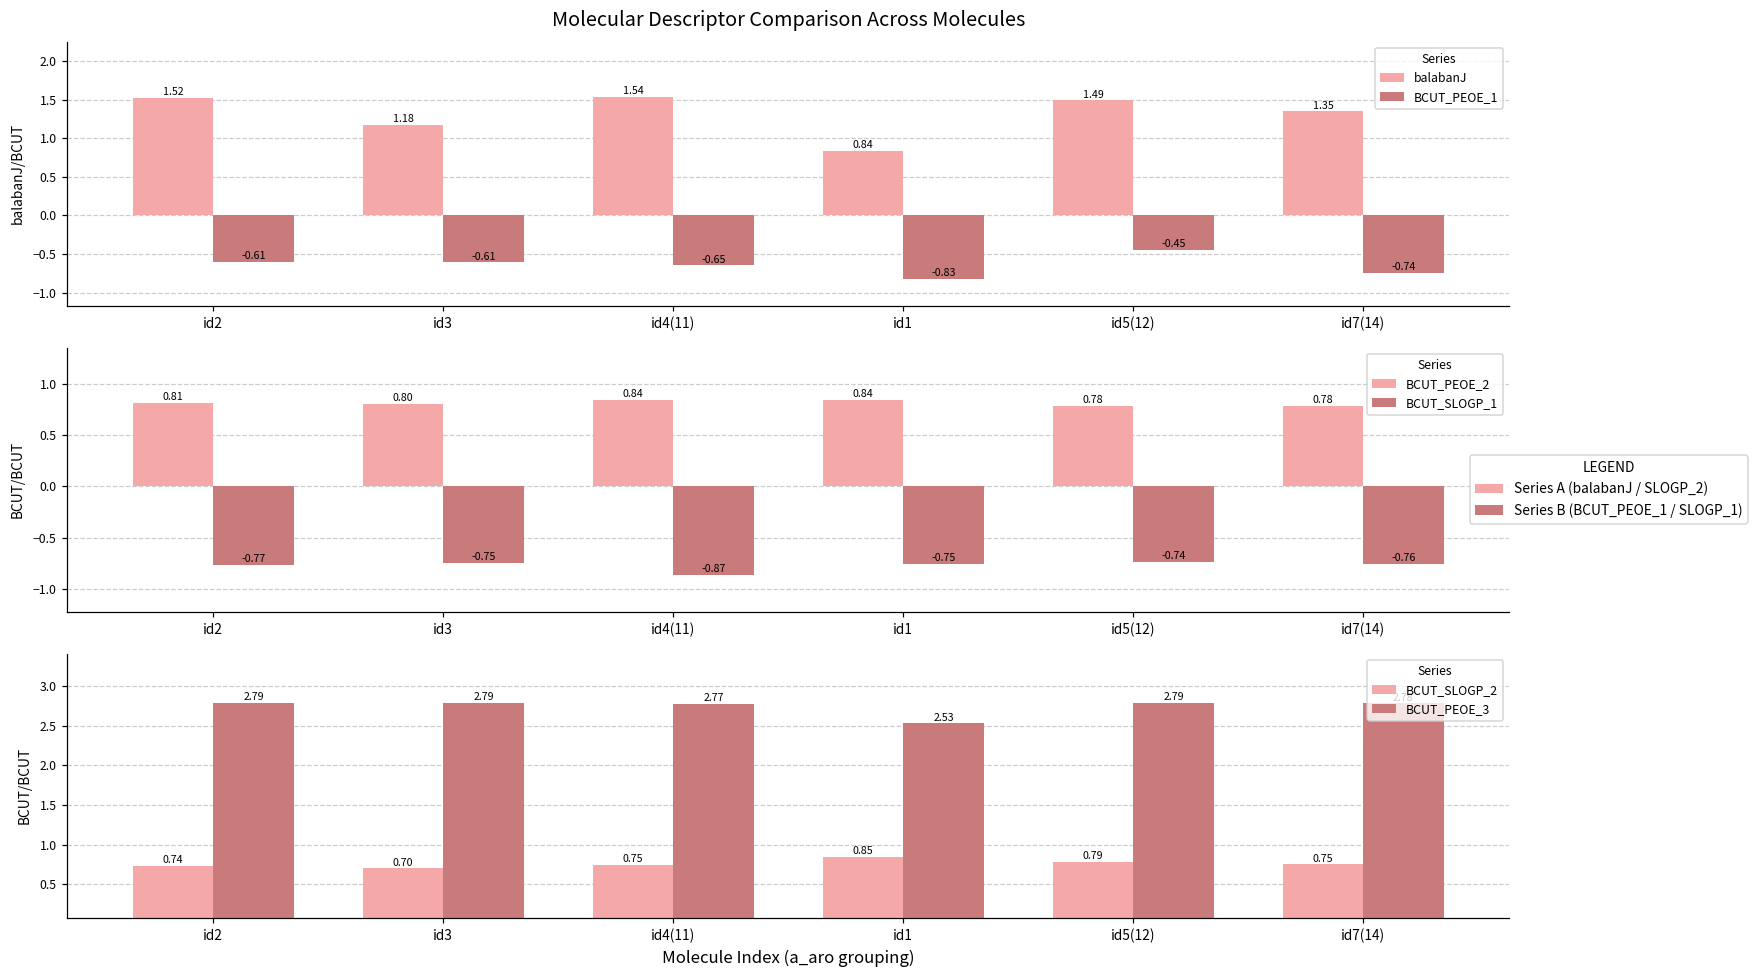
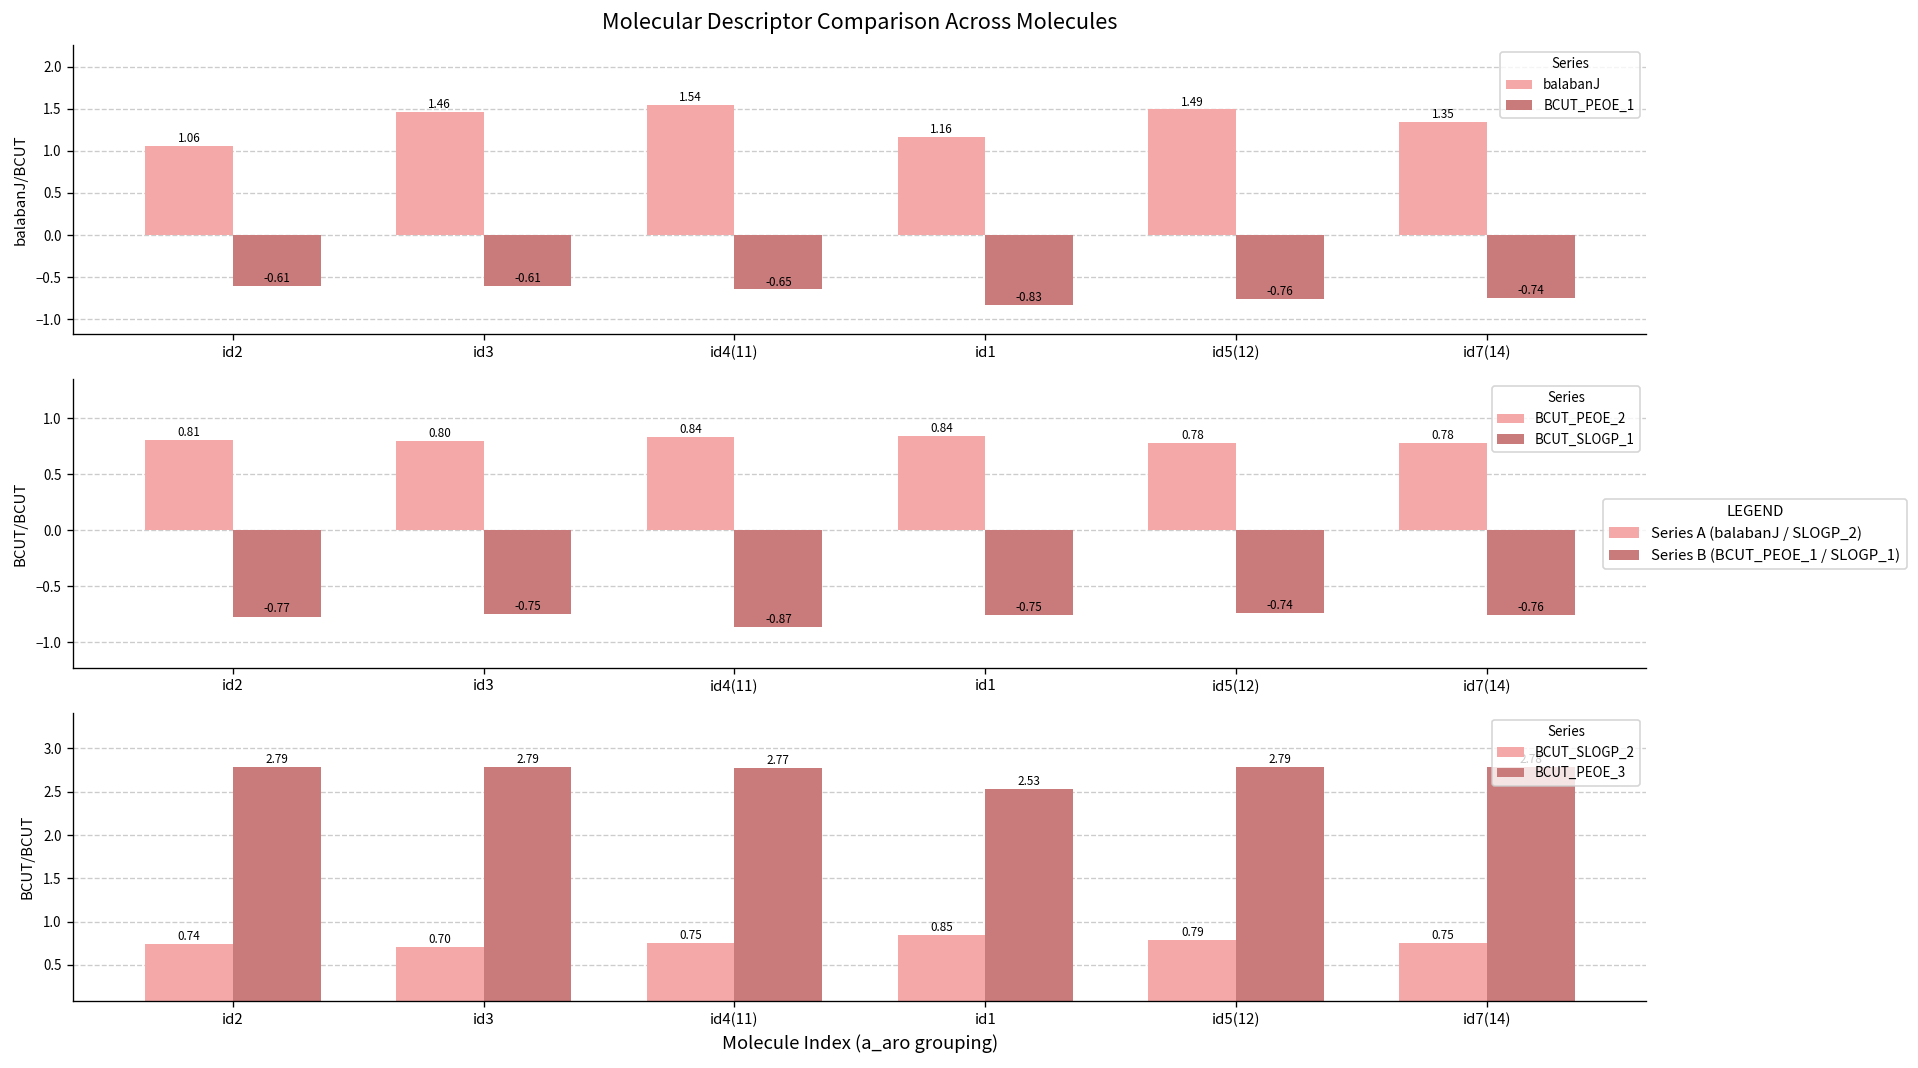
Molecular Descriptor Comparison Across Molecules, balabanJ, id2: 1.52 -> 1.06
Molecular Descriptor Comparison Across Molecules, balabanJ, id3: 1.18 -> 1.46
Molecular Descriptor Comparison Across Molecules, balabanJ, id1: 0.84 -> 1.16
Molecular Descriptor Comparison Across Molecules, BCUT_PEOE_1, id5(12): -0.45 -> -0.76
